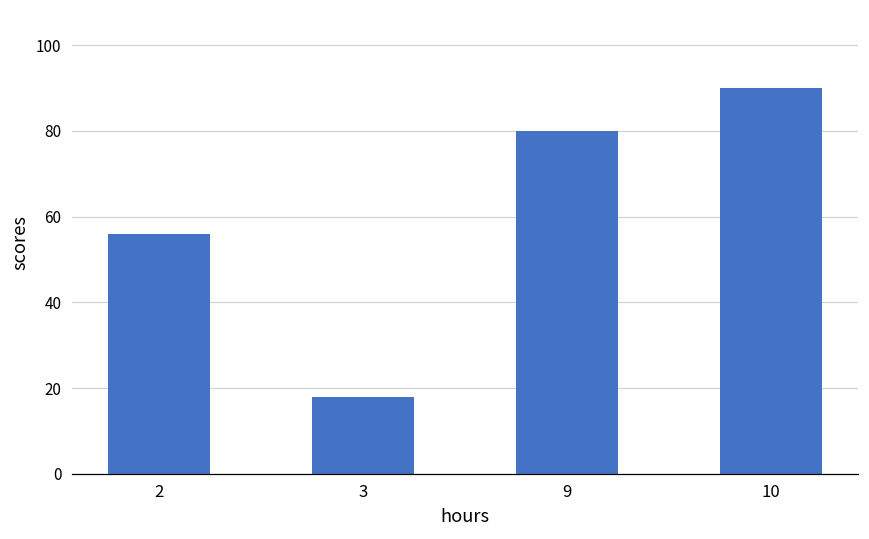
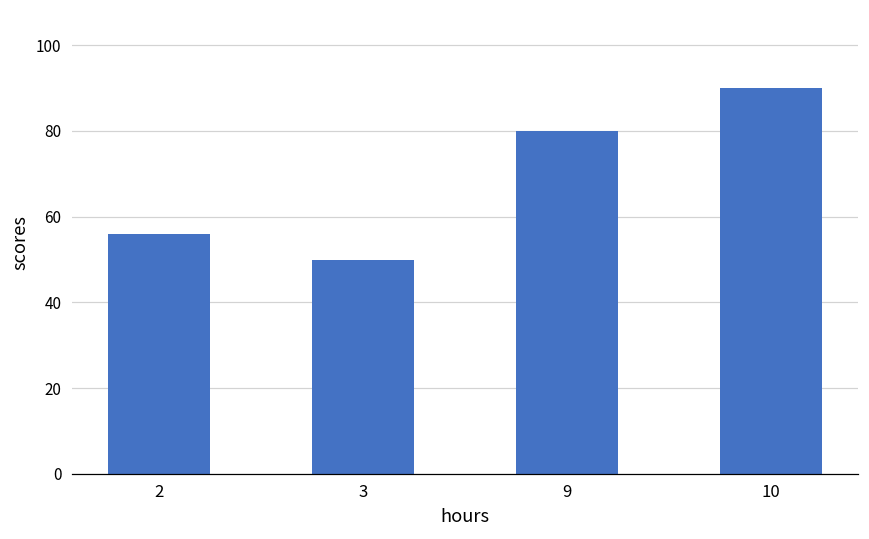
3: 18 -> 50
